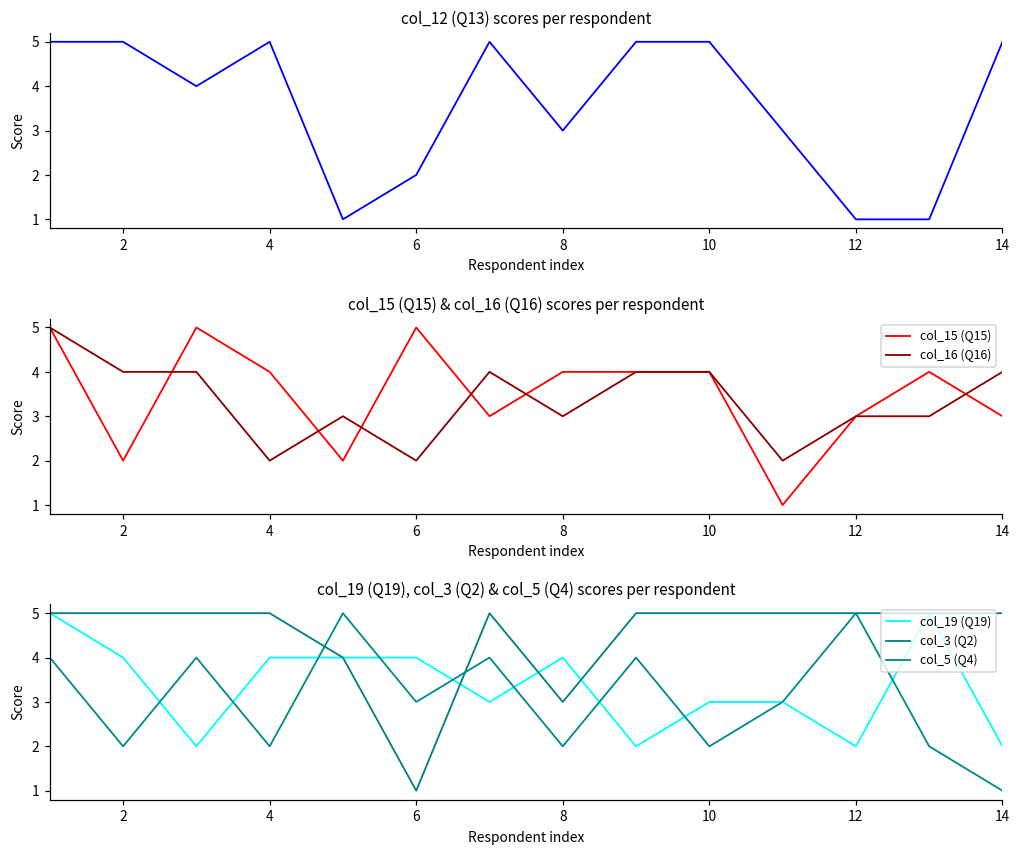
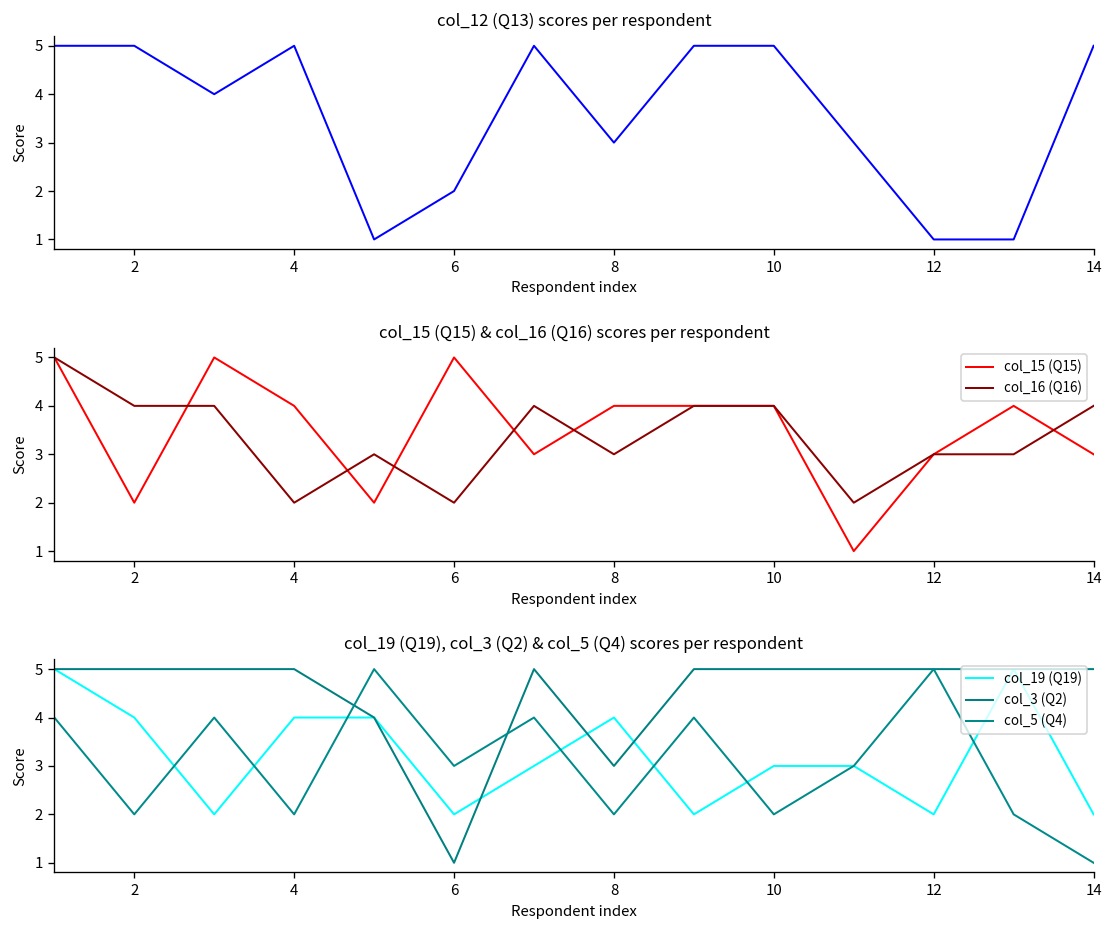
col_19 (Q19), col_3 (Q2) & col_5 (Q4) scores per respondent, col_19 (Q19), 6: 4 -> 2
